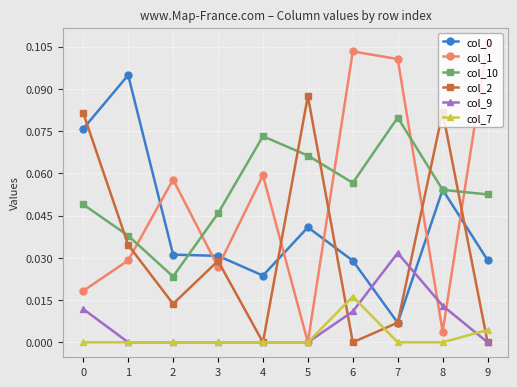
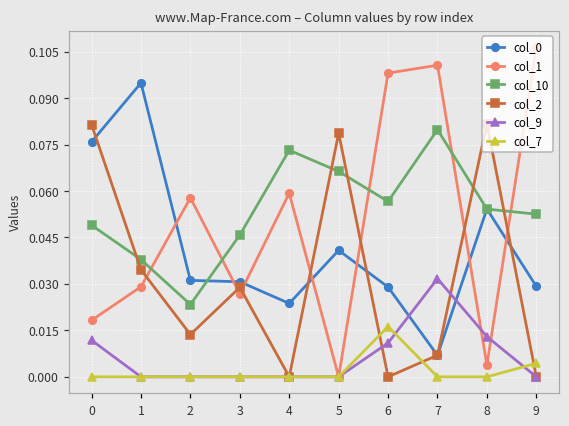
col_2, 5: 0.087 -> 0.079
col_1, 6: 0.103 -> 0.098
